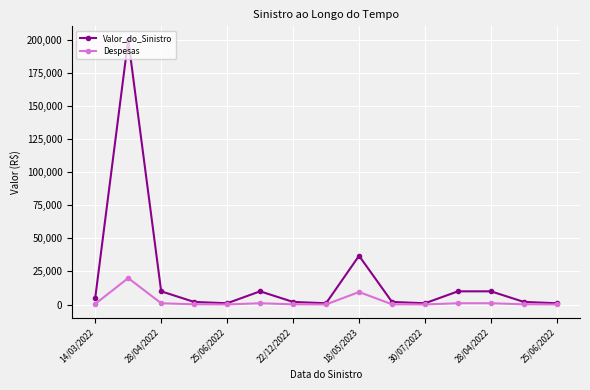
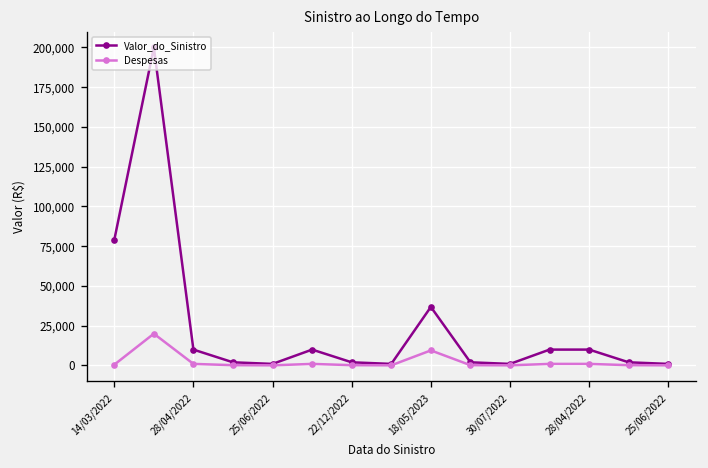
Valor_do_Sinistro, 14/03/2022: 5,000 -> 79,000
